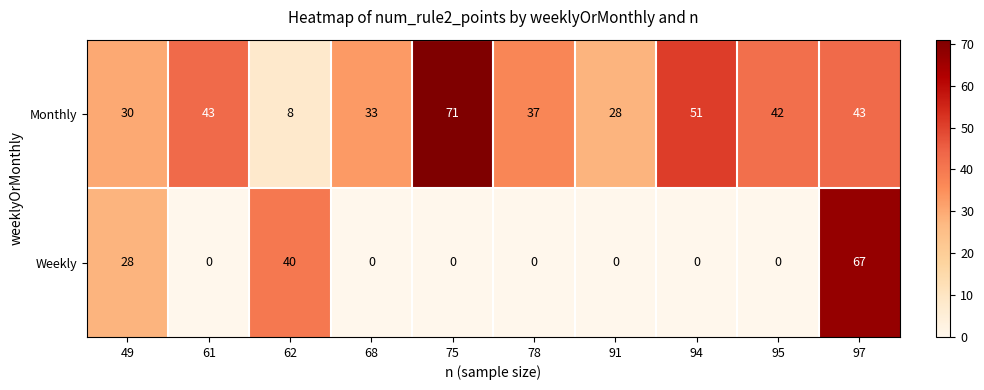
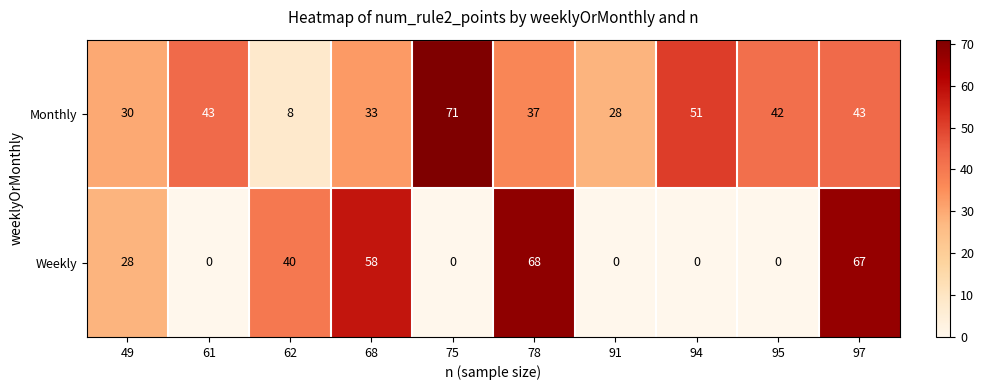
Weekly, 68: 0 -> 58
Weekly, 78: 0 -> 68
